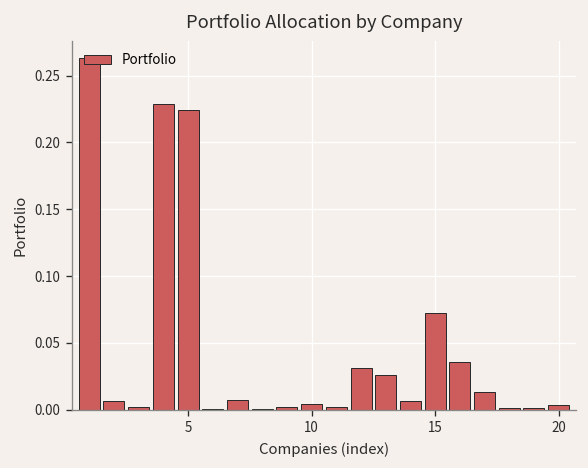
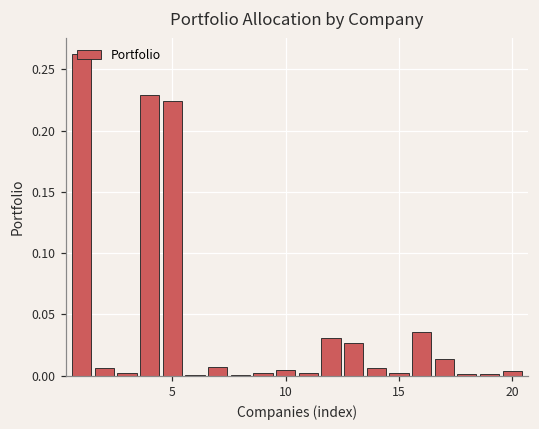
15: 0.072 -> 0.003
